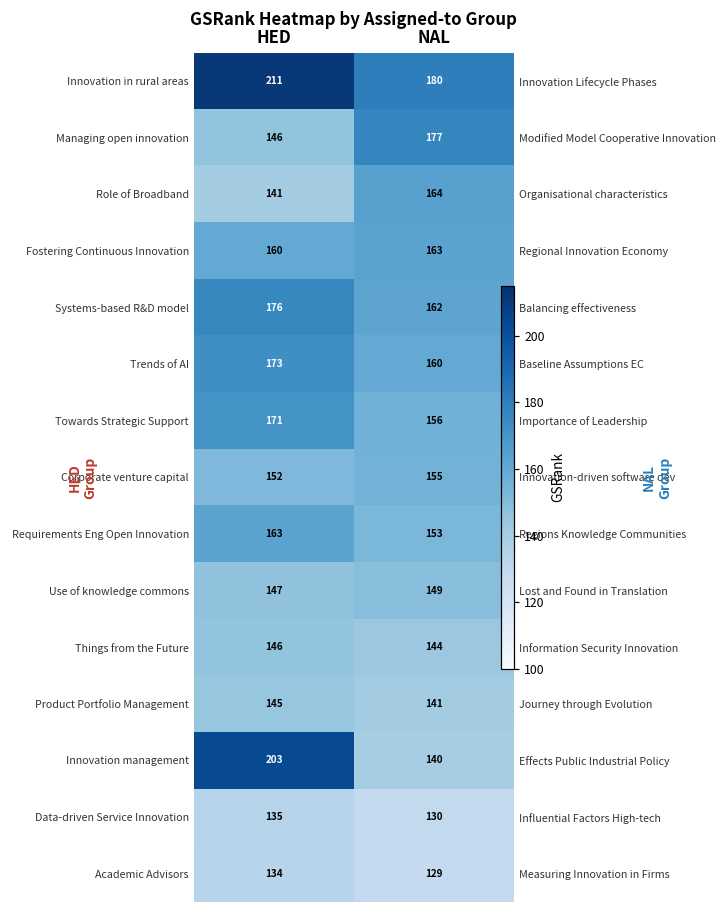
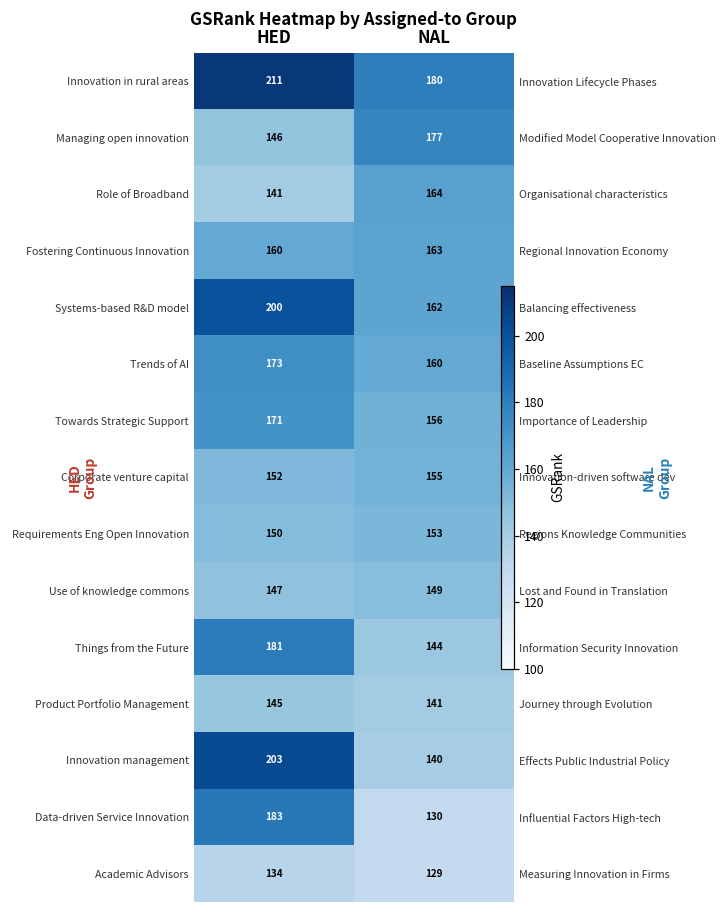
Systems-based R&D model, HED: 176 -> 200
Requirements Eng Open Innovation, HED: 163 -> 150
Things from the Future, HED: 146 -> 181
Data-driven Service Innovation, HED: 135 -> 183
